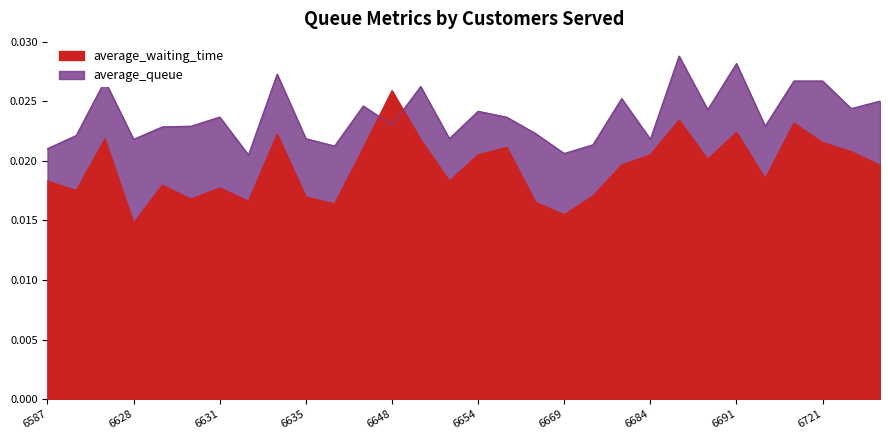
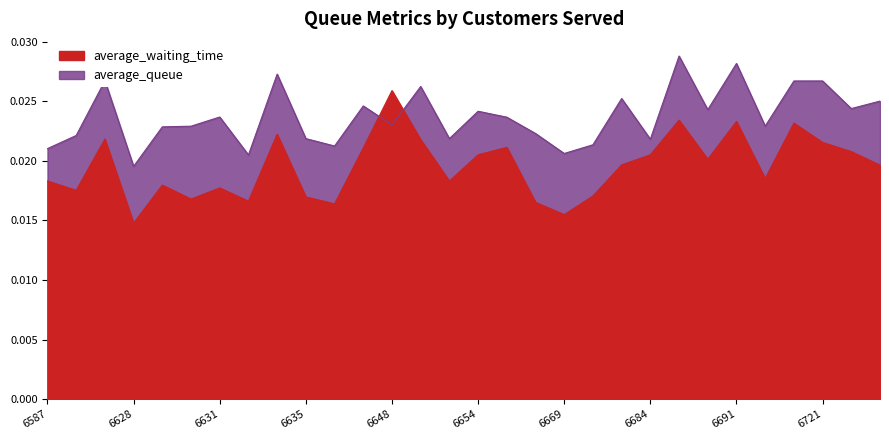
average_queue, 6628: 0.0218 -> 0.0195
average_waiting_time, 6691: 0.0224 -> 0.0233
